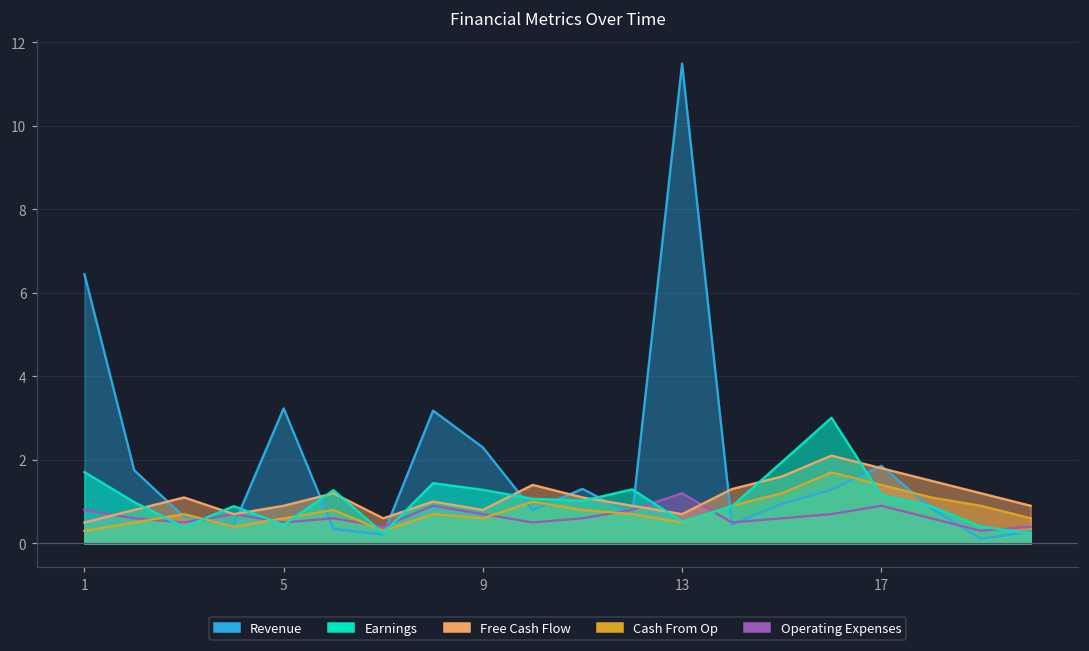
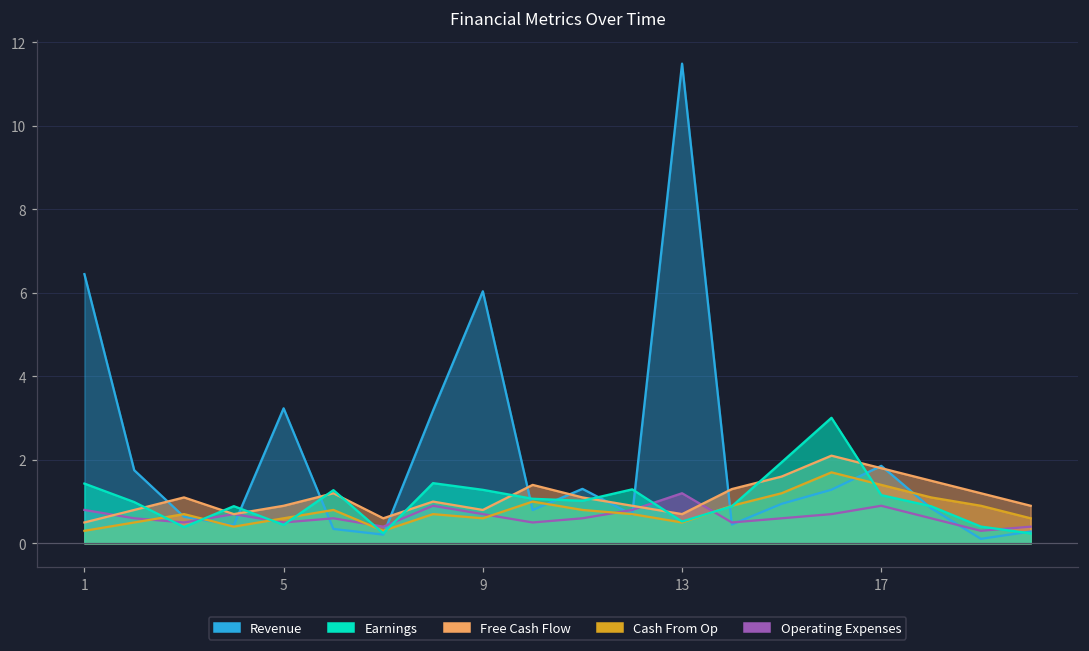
Earnings, 1: 1.7 -> 1.4
Revenue, 9: 2.3 -> 6.0
